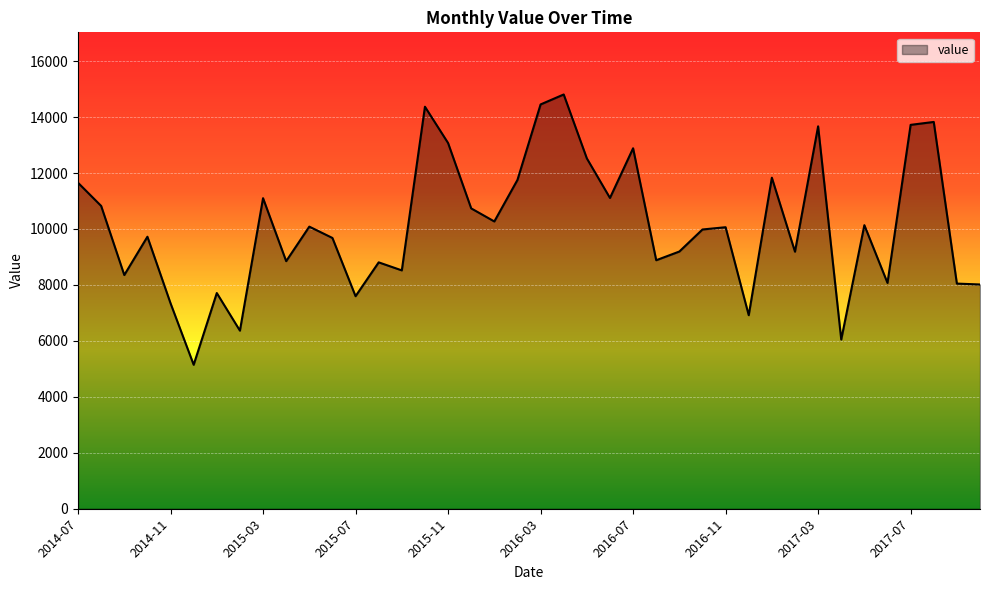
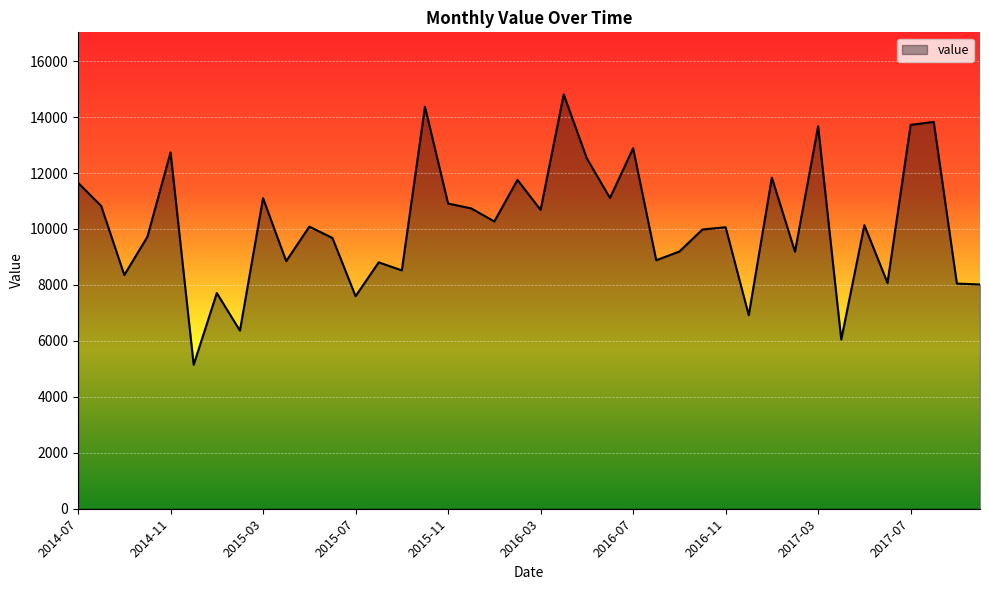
2014-11: 7300 -> 12700
2015-11: 13100 -> 10900
2016-03: 14500 -> 10700
